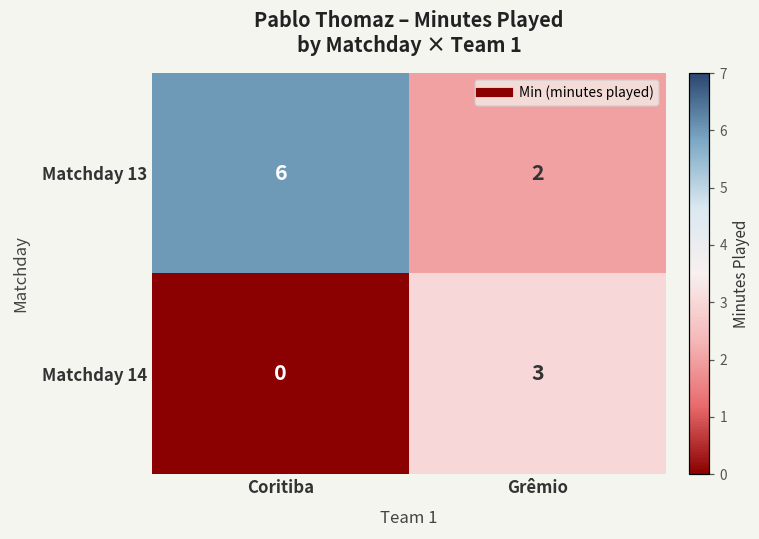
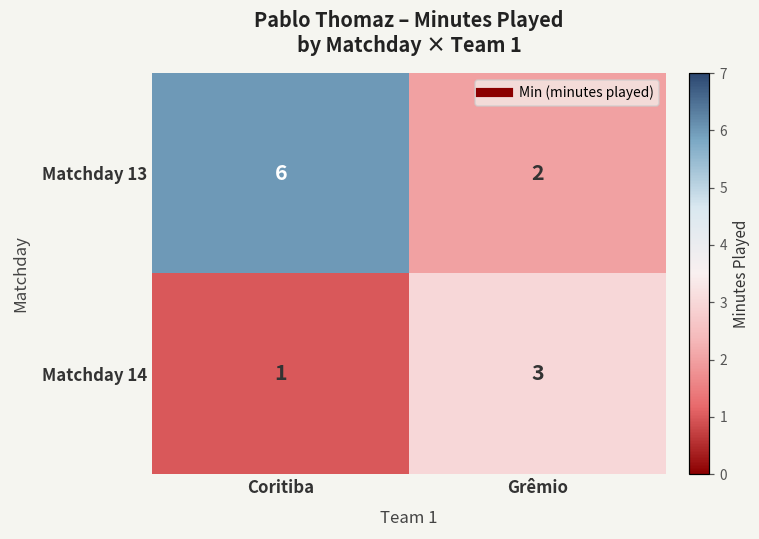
Matchday 14, Coritiba: 0 -> 1
